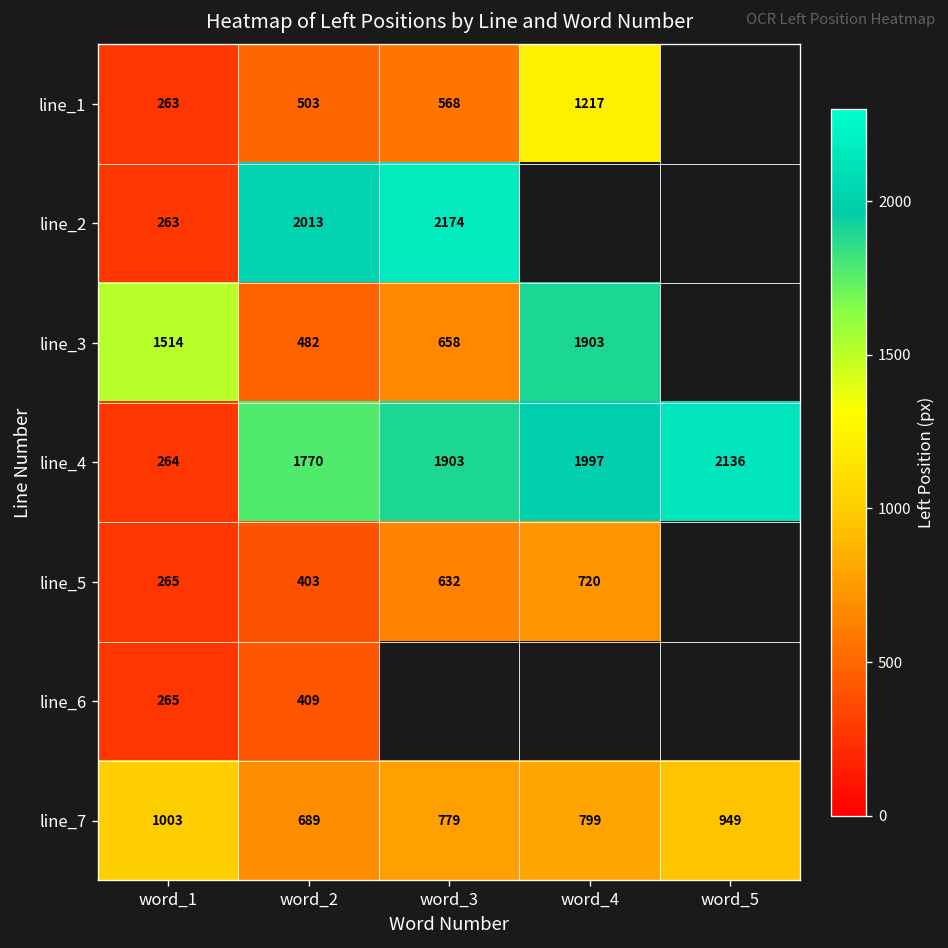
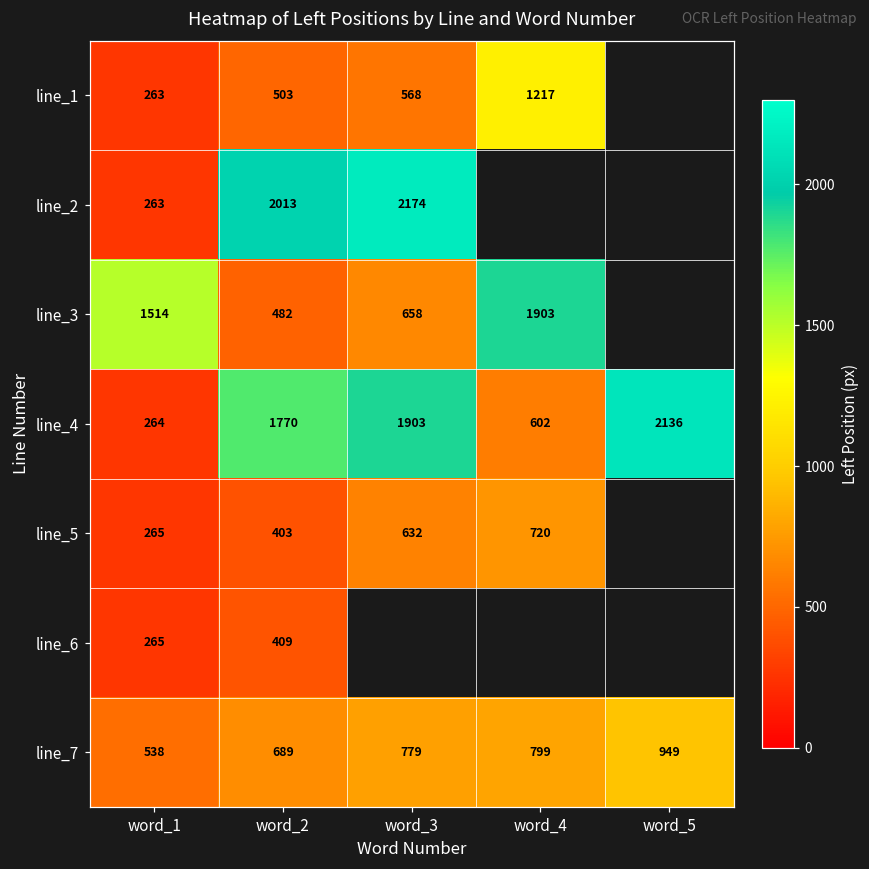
line_4, word_4: 1997 -> 602
line_7, word_1: 1003 -> 538
